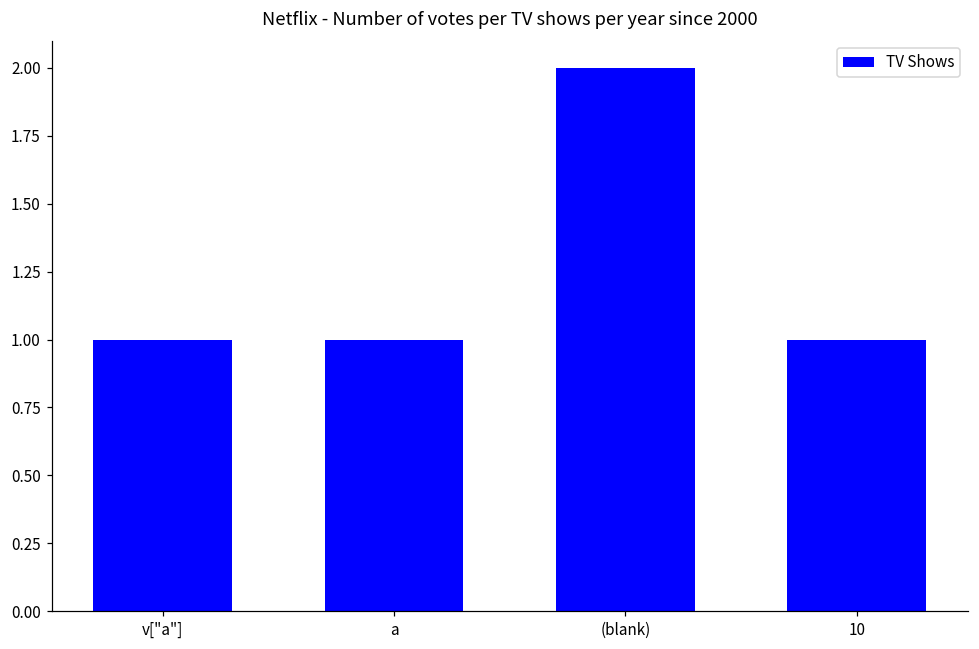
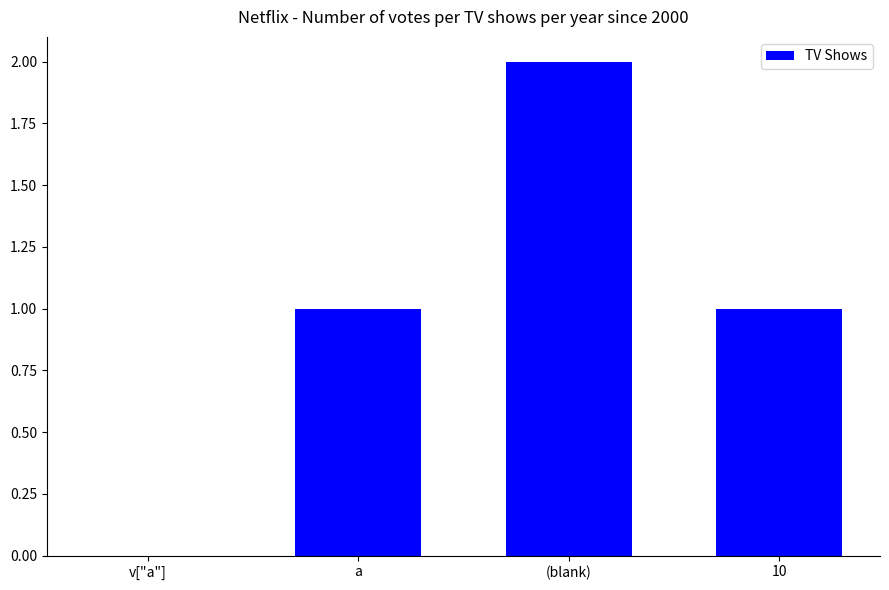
v["a"]: 1 -> 0
